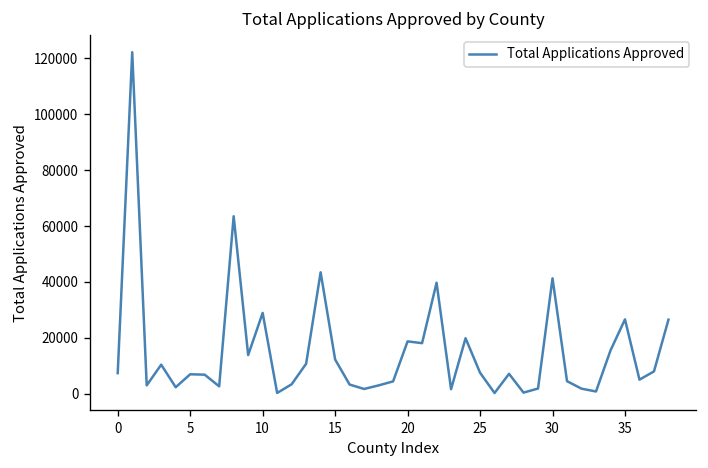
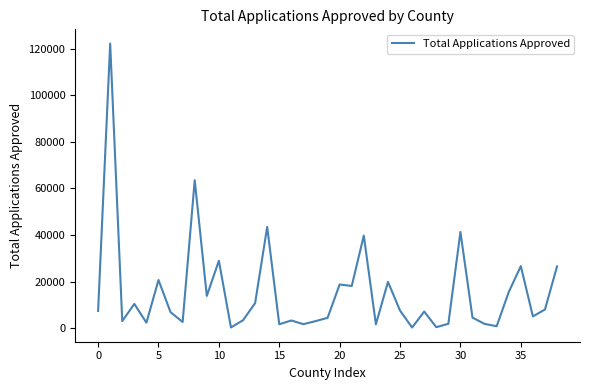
5: 7000 -> 21000
15: 12000 -> 2000
